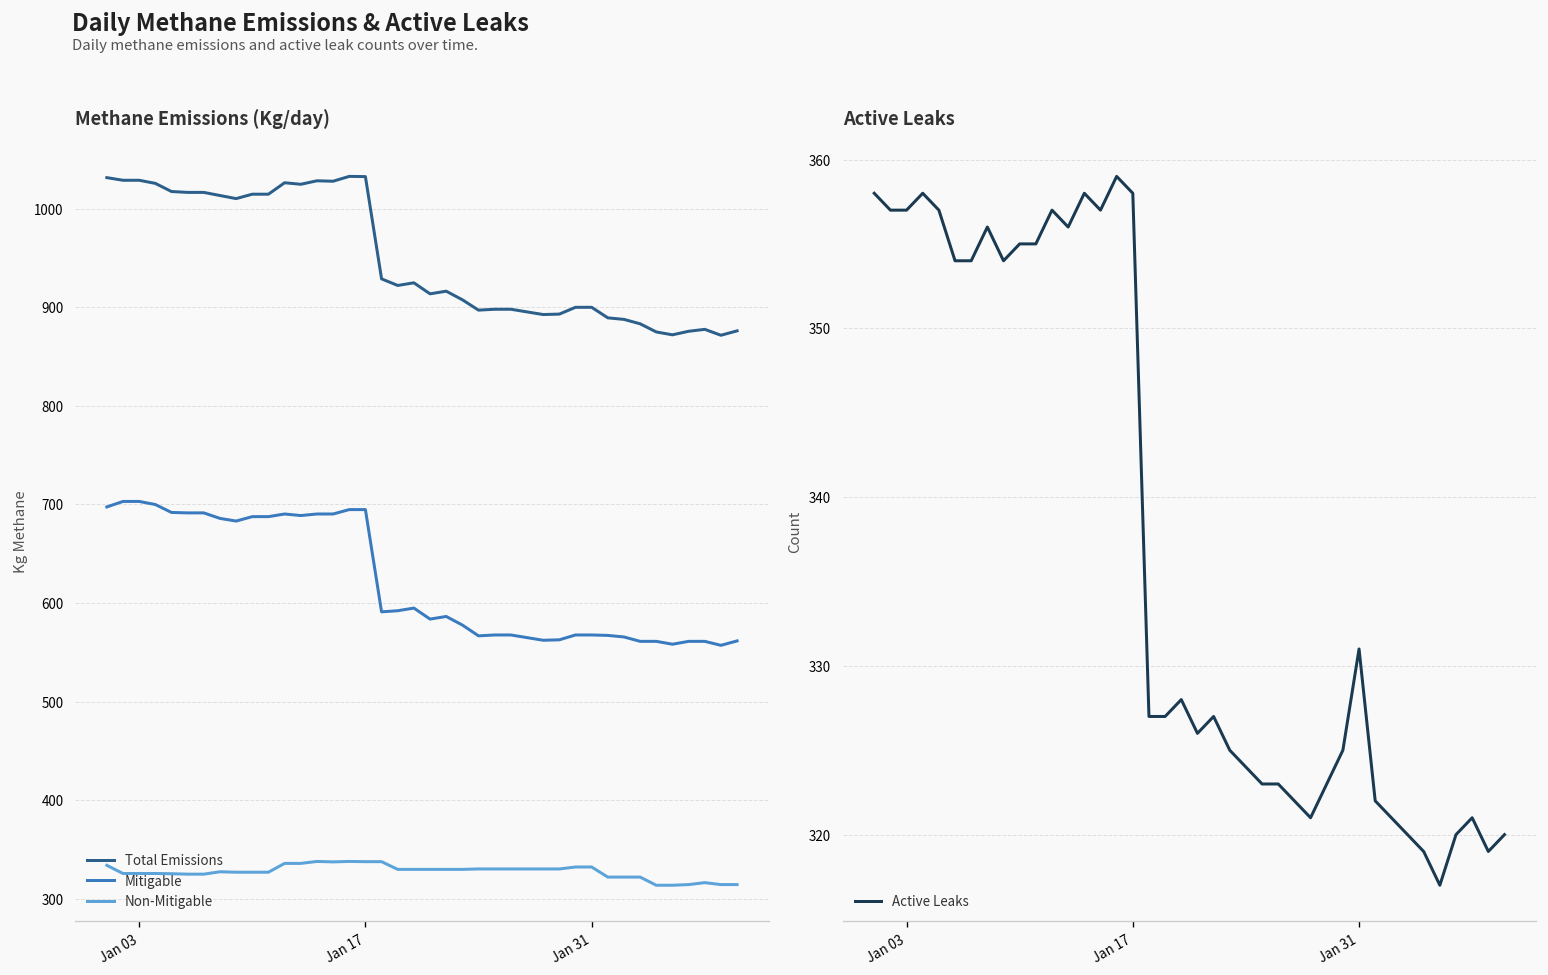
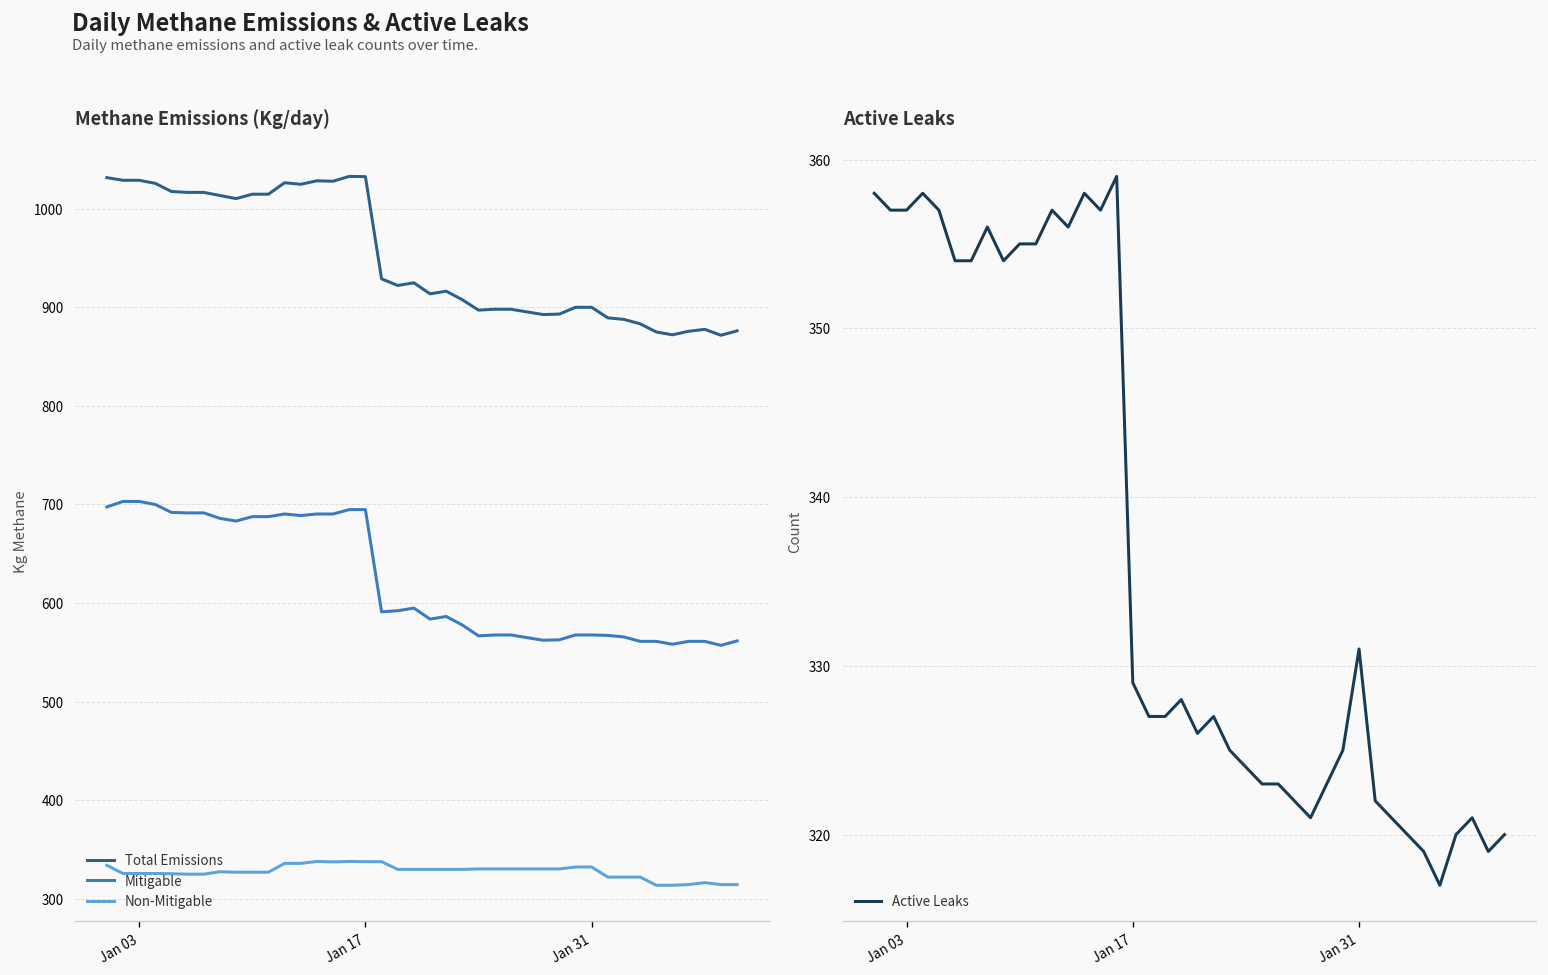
Active Leaks, Jan 17: 358 -> 329
